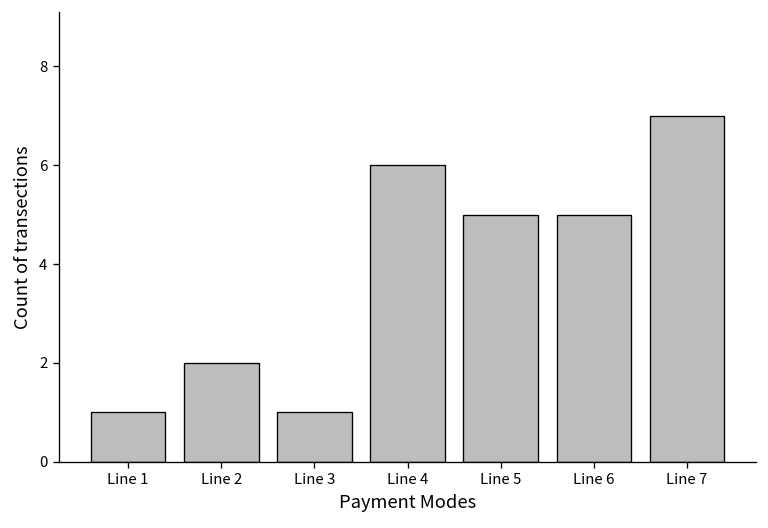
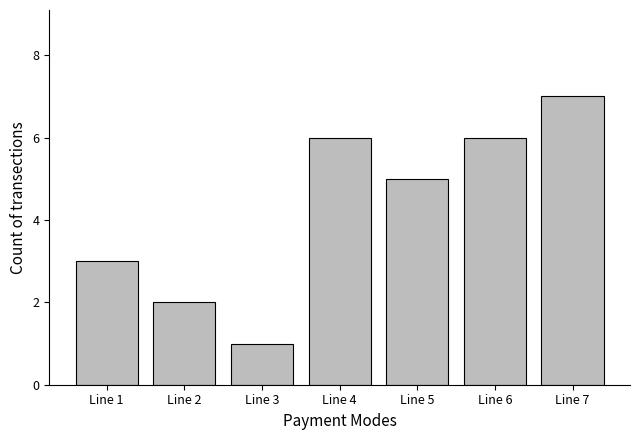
Line 1: 1 -> 3
Line 6: 5 -> 6
